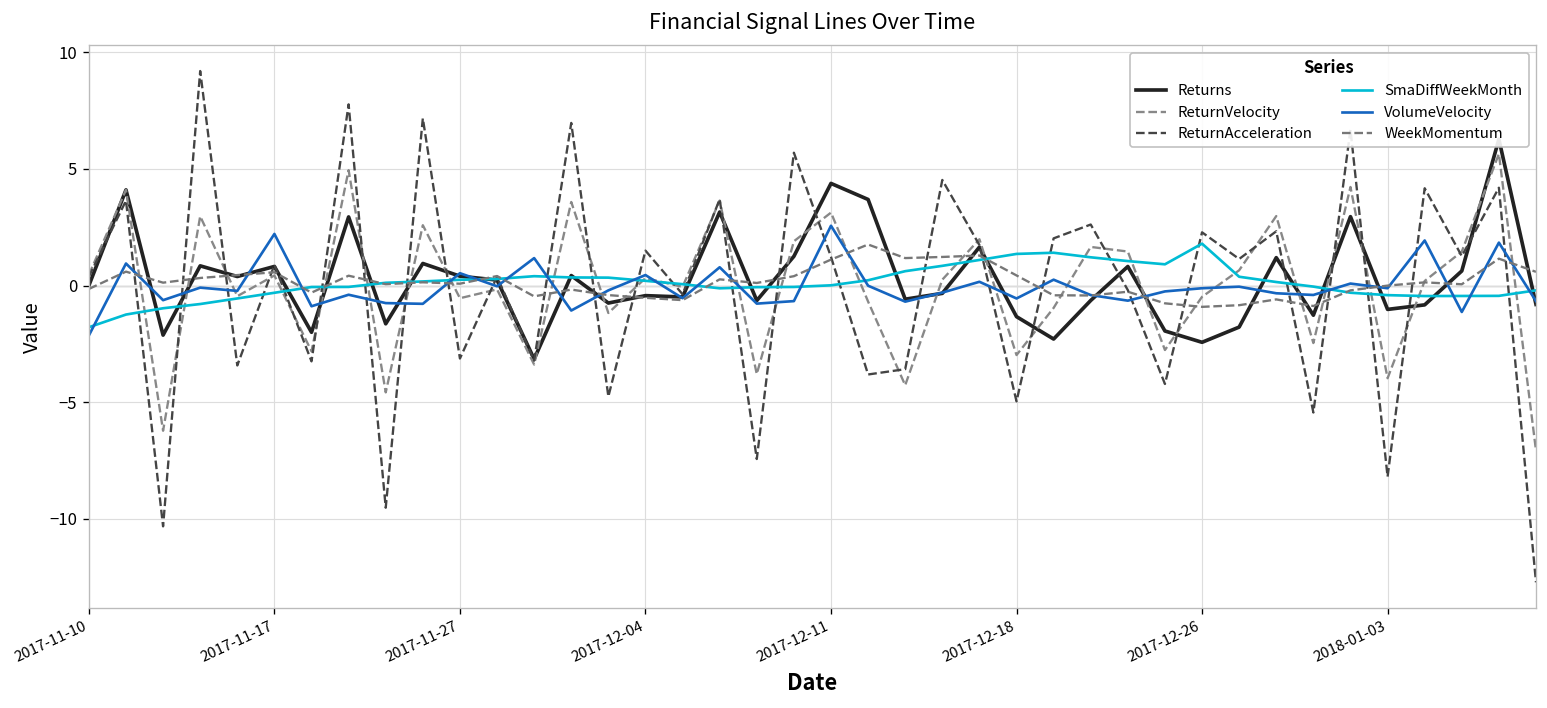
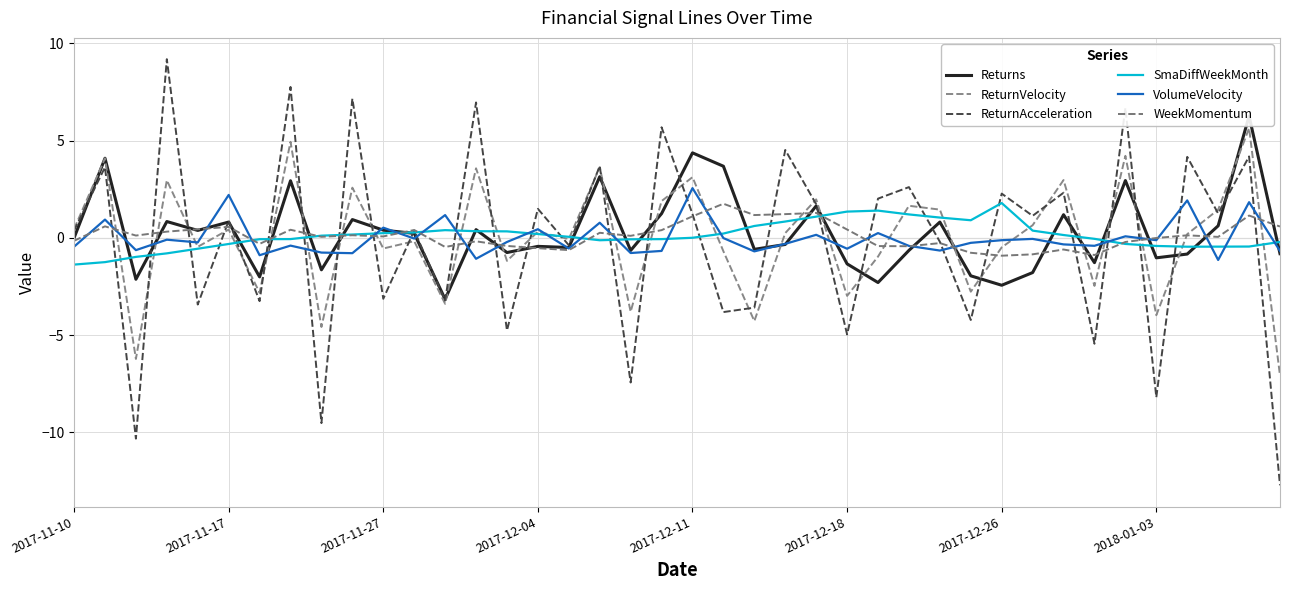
SmaDiffWeekMonth, 2017-11-10: -1.8 -> -1.4
VolumeVelocity, 2017-11-10: -2.1 -> -0.5
